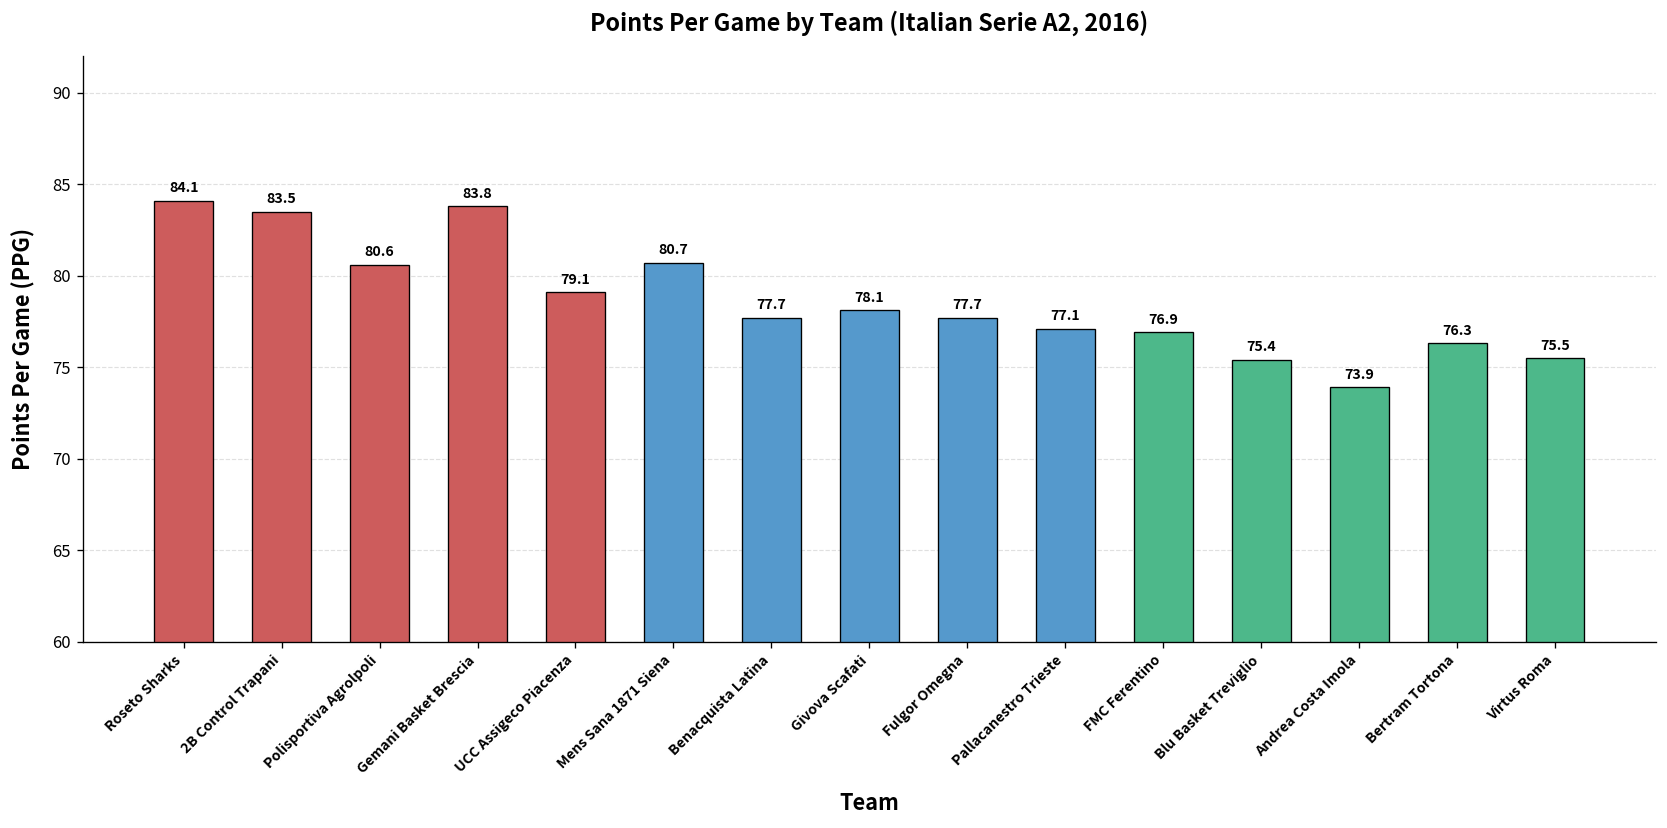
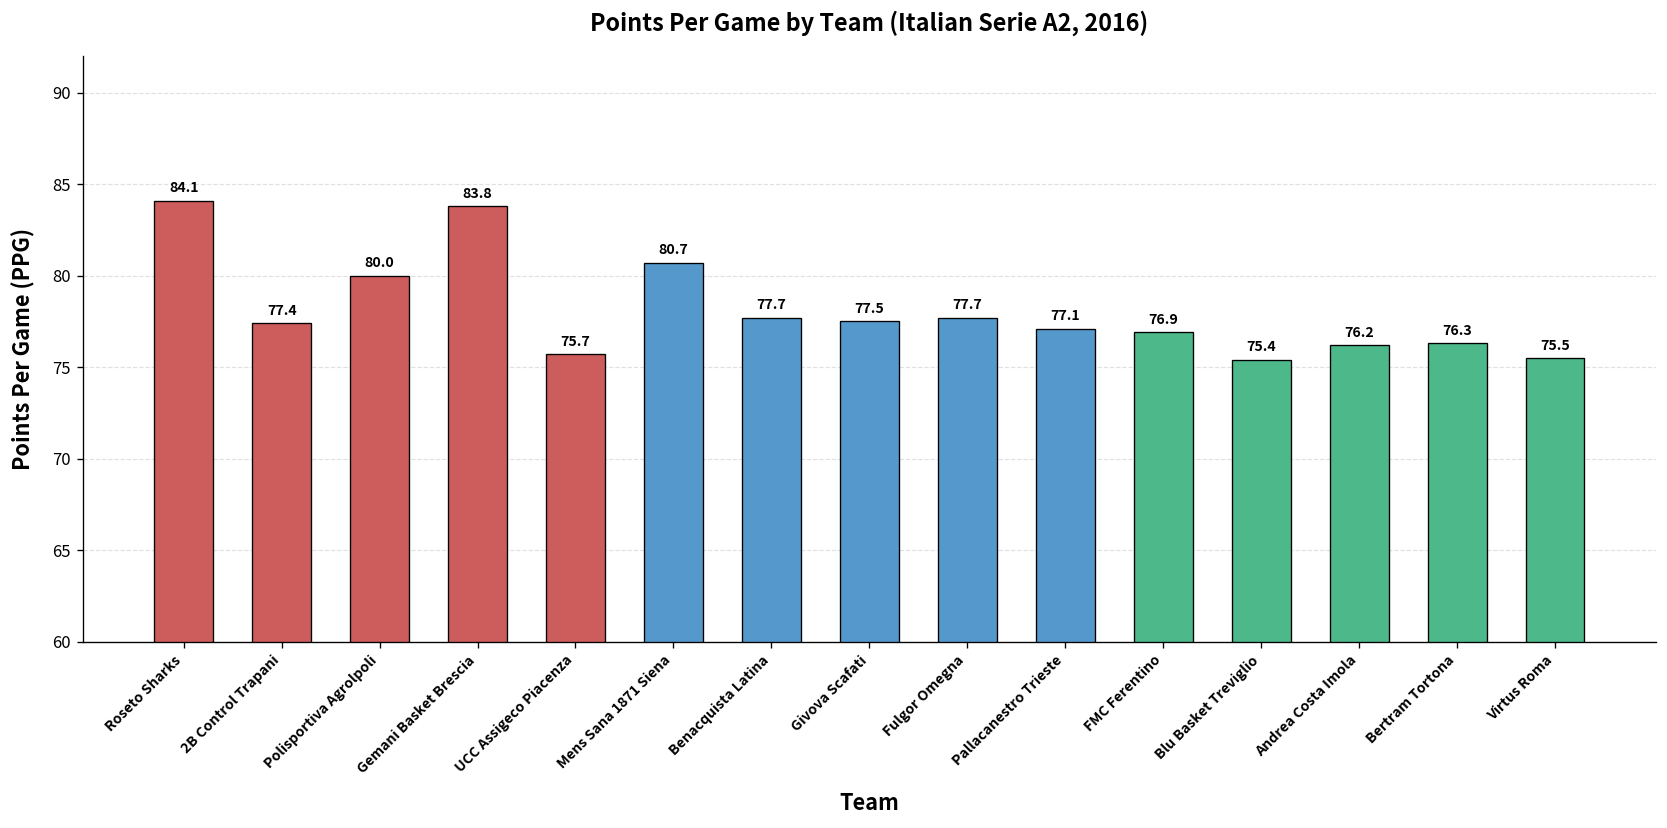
2B Control Trapani: 83.5 -> 77.4
Polisportiva Agrolpoli: 80.6 -> 80.0
UCC Assigeco Piacenza: 79.1 -> 75.7
Givova Scafati: 78.1 -> 77.5
Andrea Costa Imola: 73.9 -> 76.2
